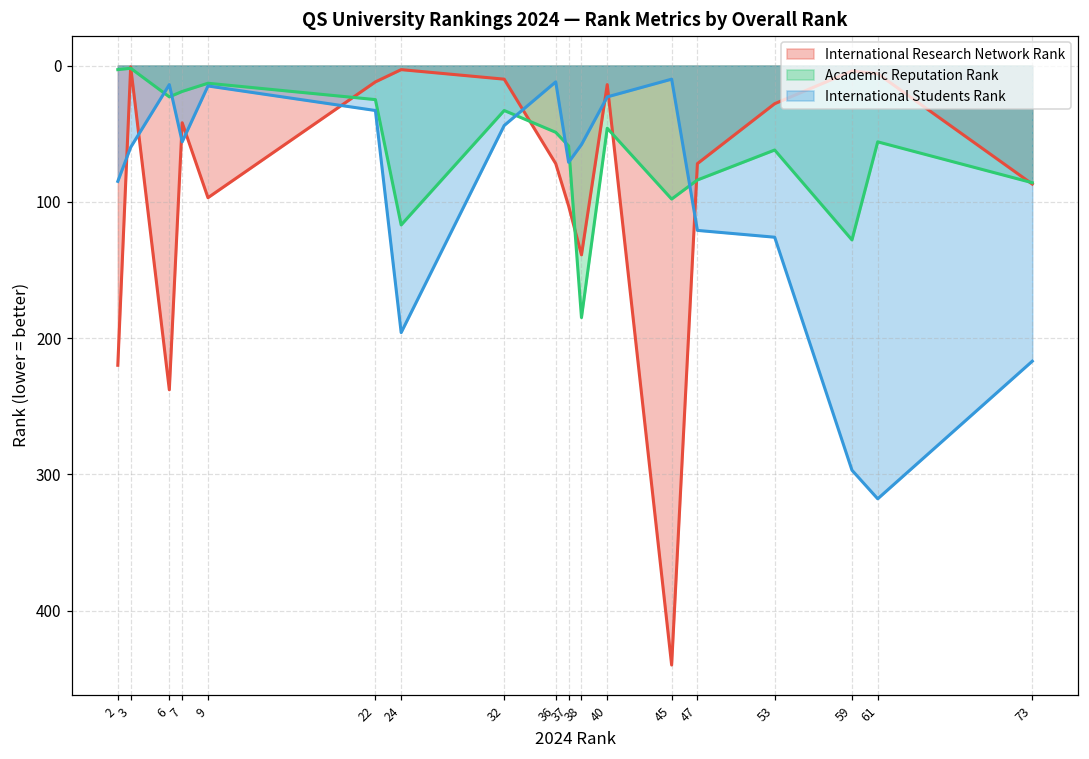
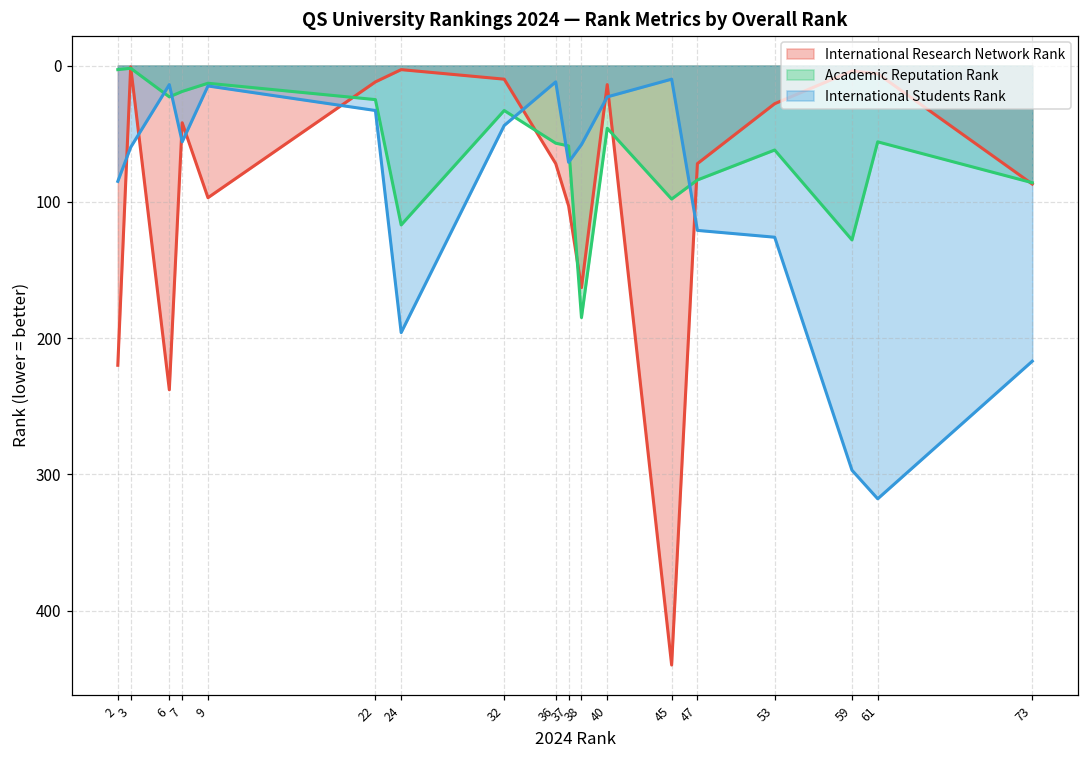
Academic Reputation Rank, 36: 49 -> 57
International Research Network Rank, 38: 139 -> 163
